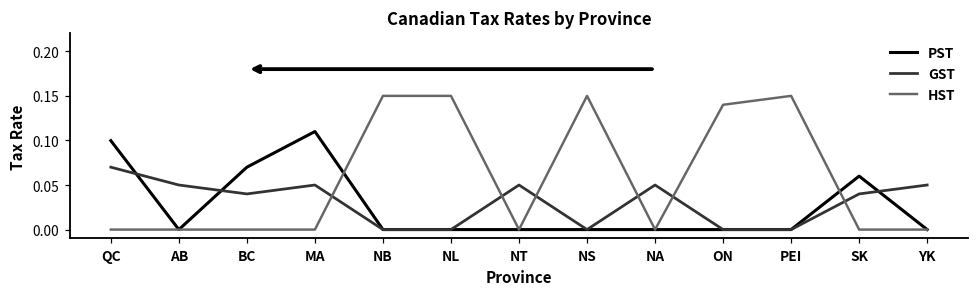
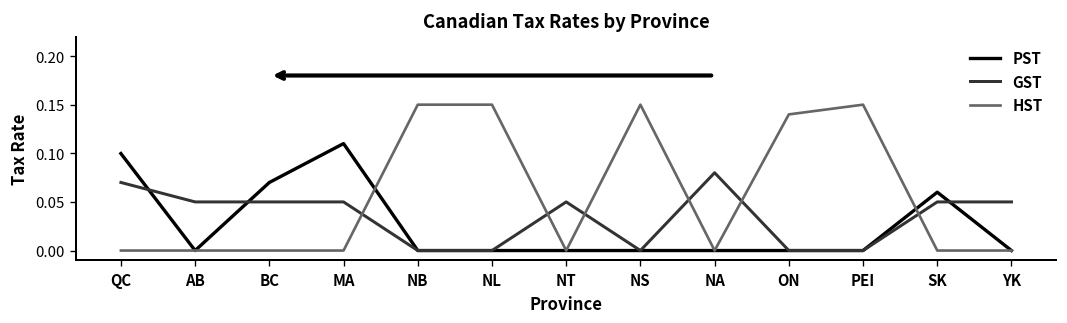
GST, BC: 0.04 -> 0.05
GST, NA: 0.05 -> 0.08
GST, SK: 0.04 -> 0.05
